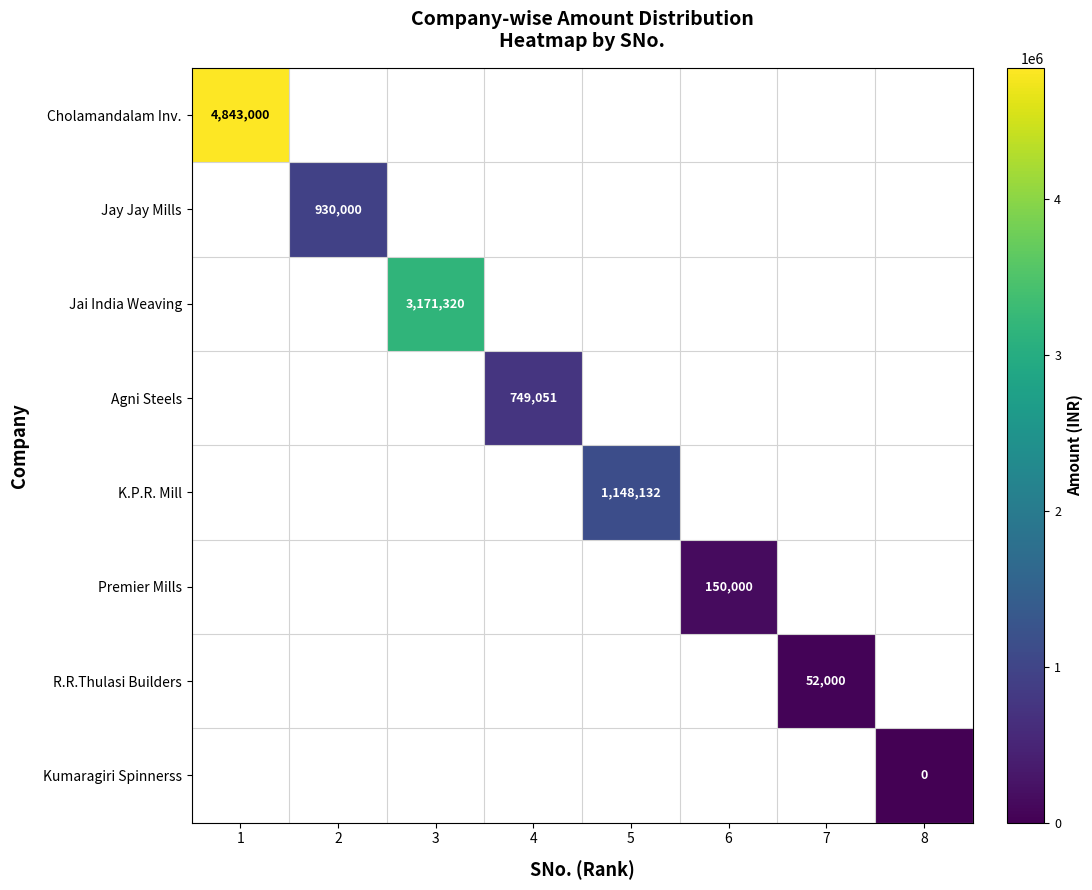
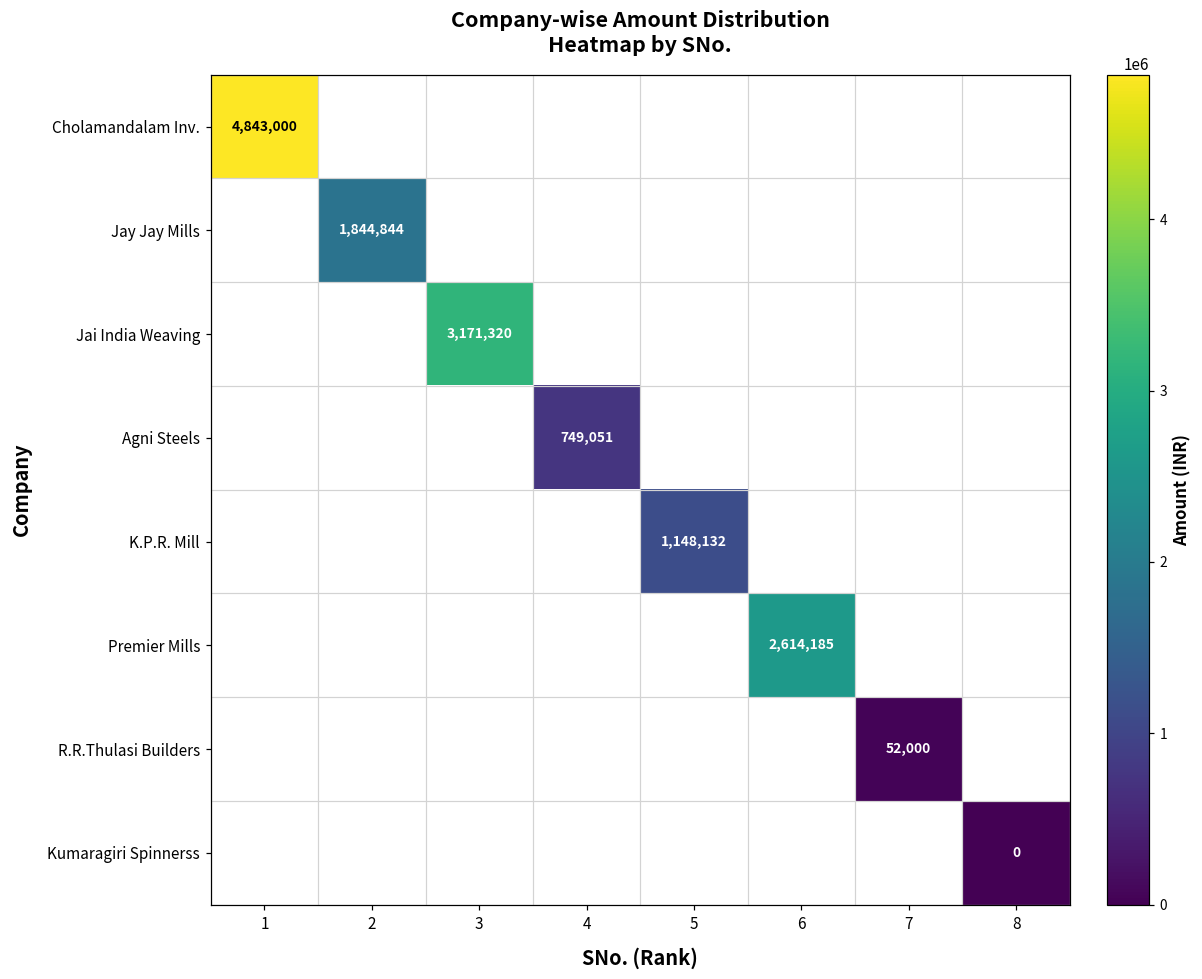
Jay Jay Mills, 2: 930,000 -> 1,844,844
Premier Mills, 6: 150,000 -> 2,614,185
